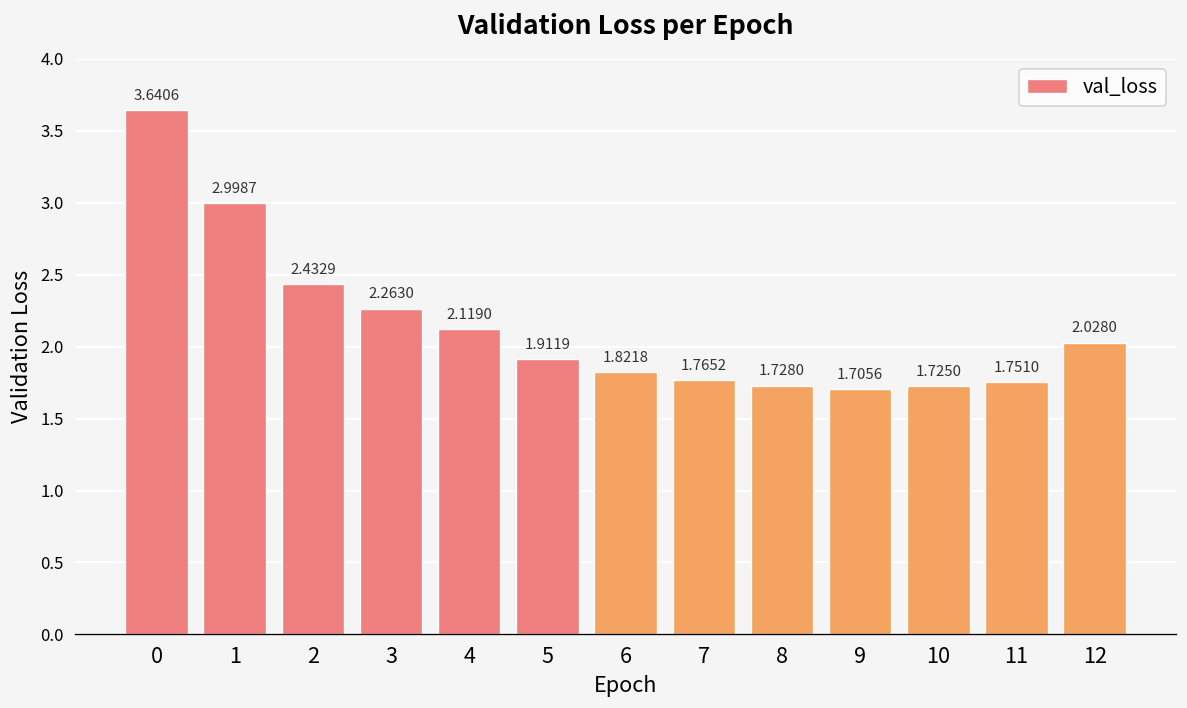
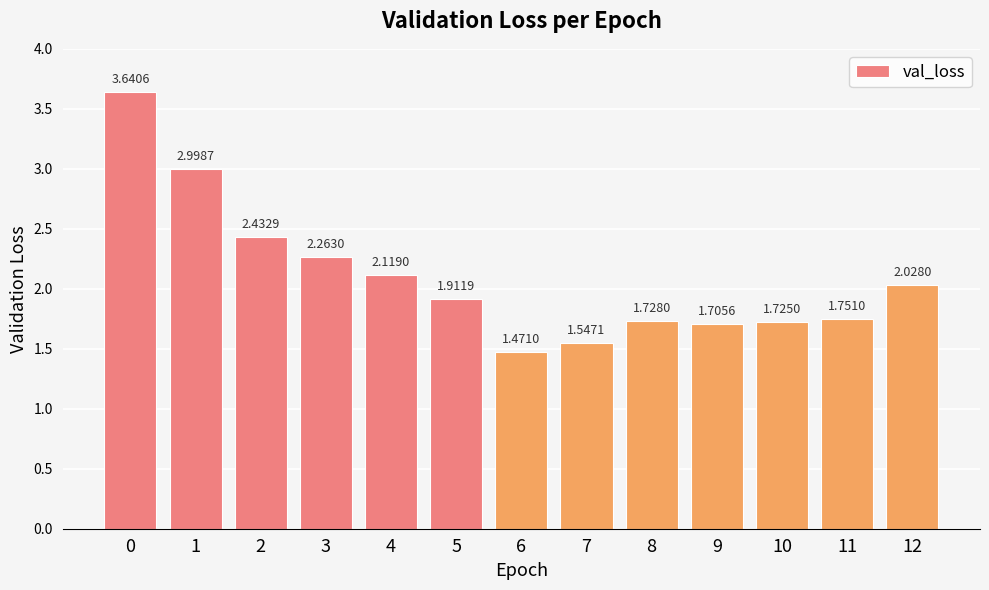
6: 1.8218 -> 1.4710
7: 1.7652 -> 1.5471
